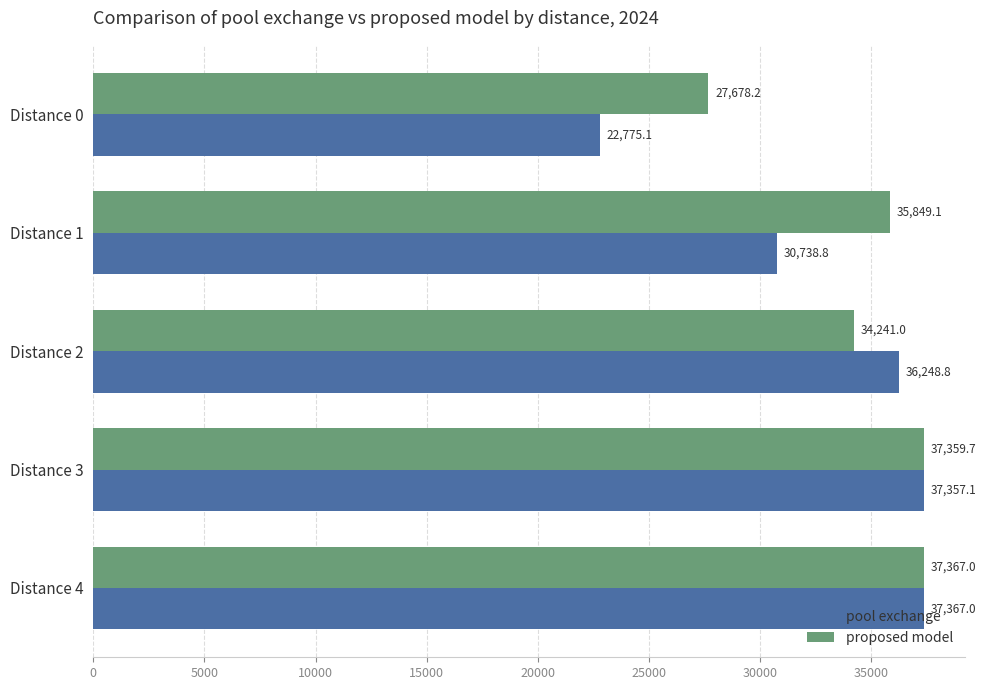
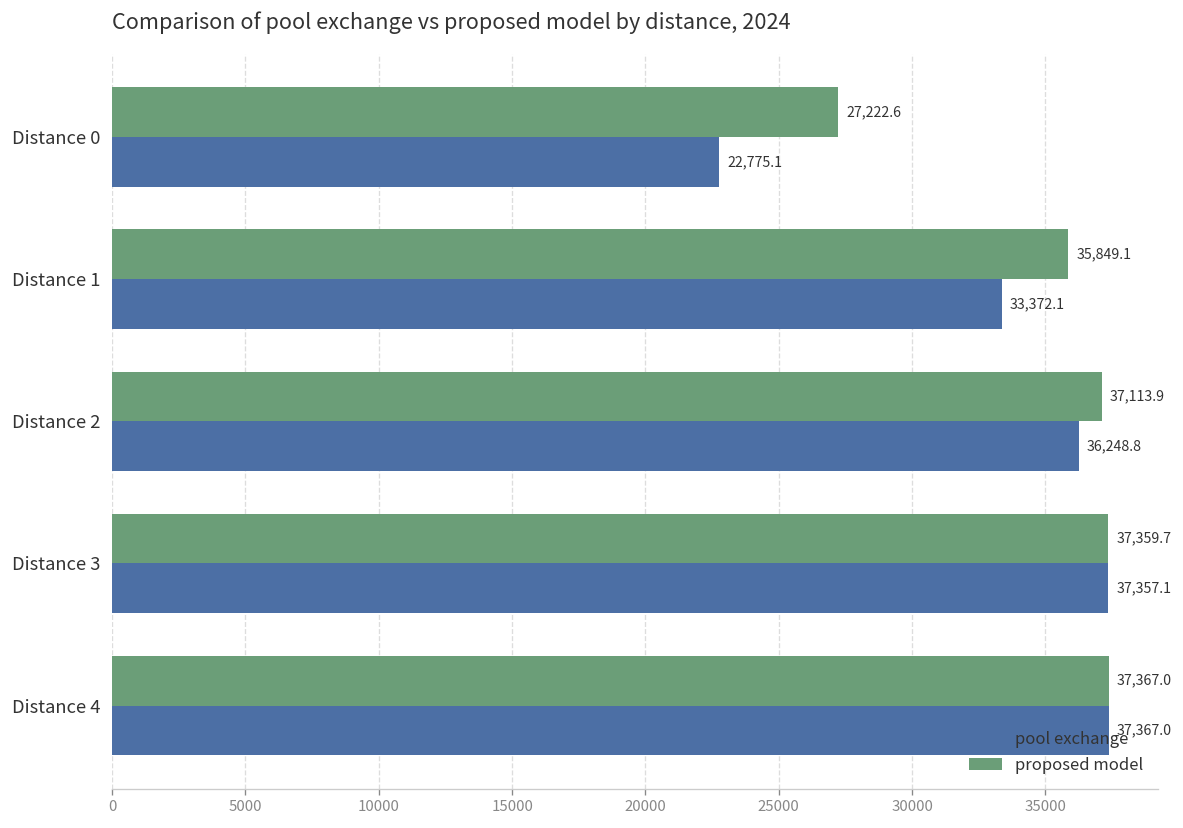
proposed model, Distance 0: 27,678.2 -> 27,222.6
pool exchange, Distance 1: 30,738.8 -> 33,372.1
proposed model, Distance 2: 34,241.0 -> 37,113.9
